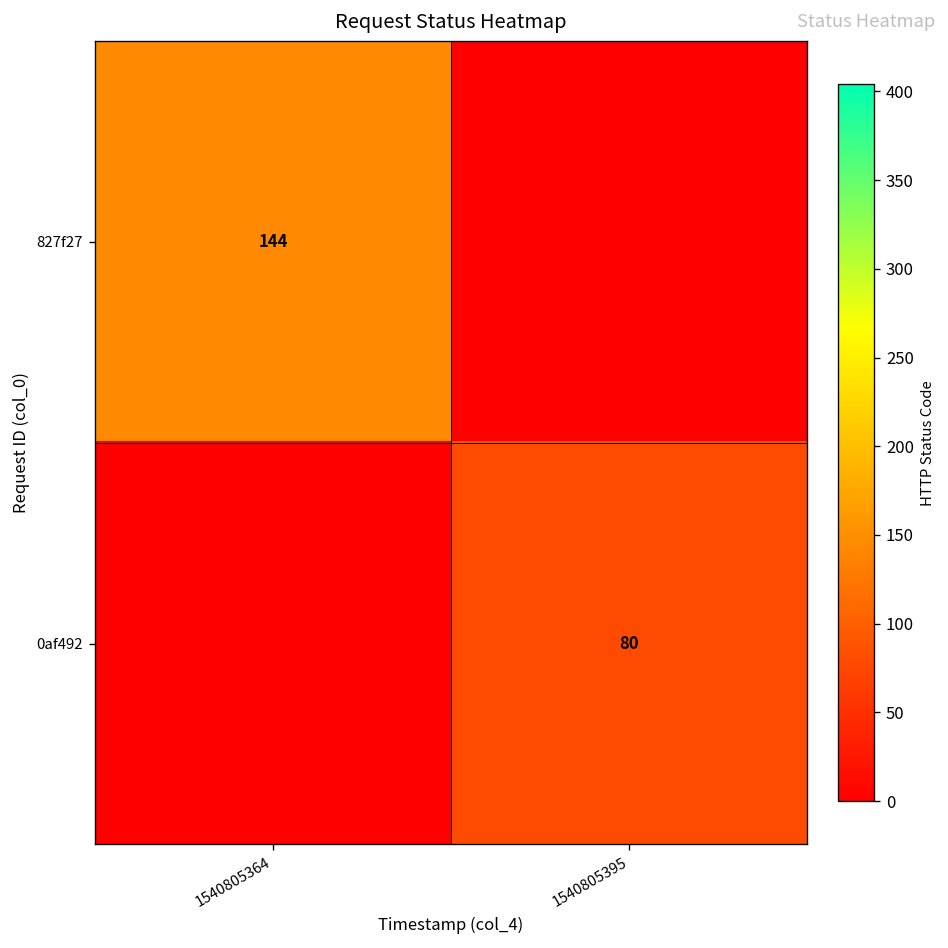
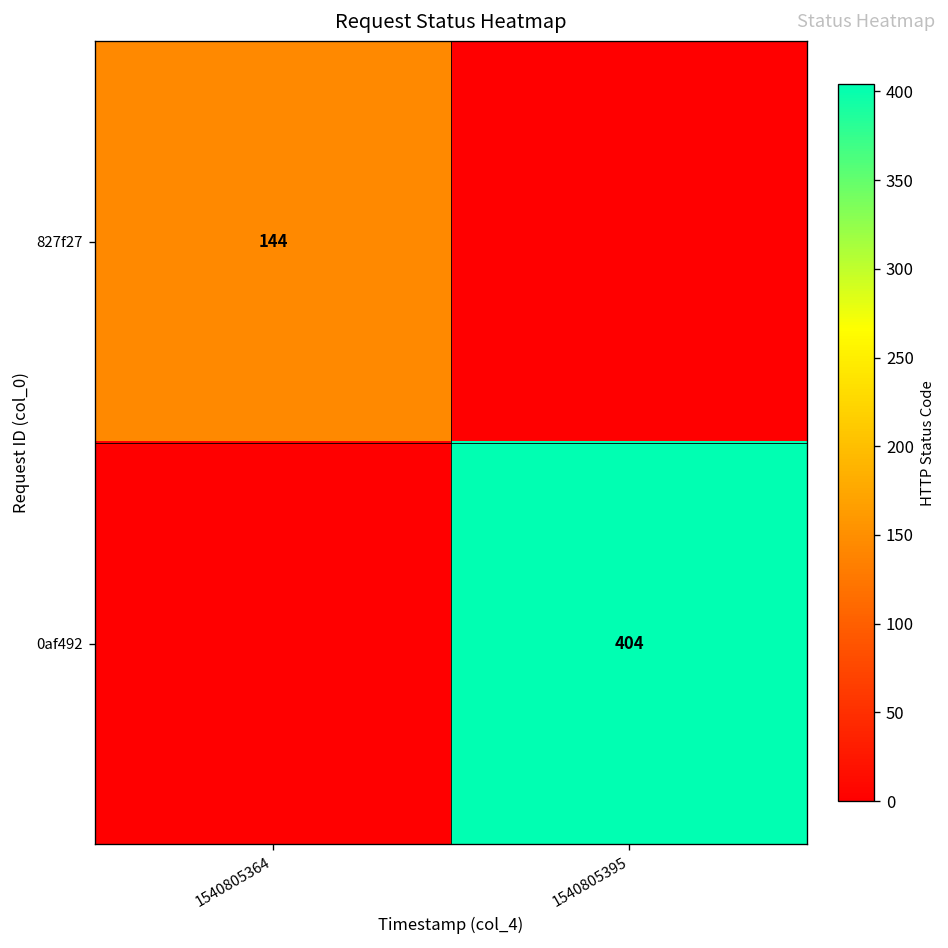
0af492, 1540805395: 80 -> 404
